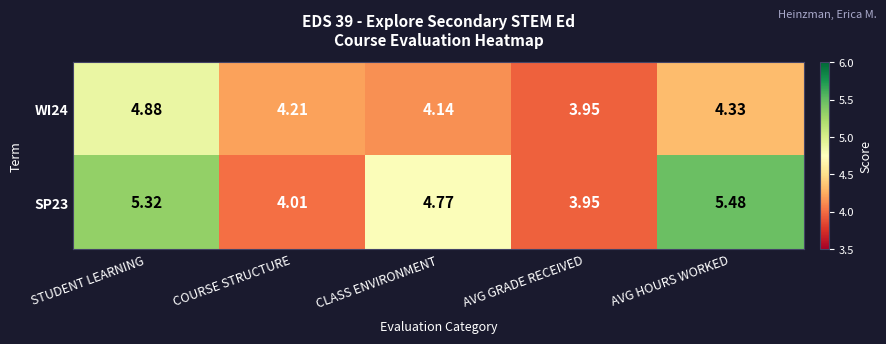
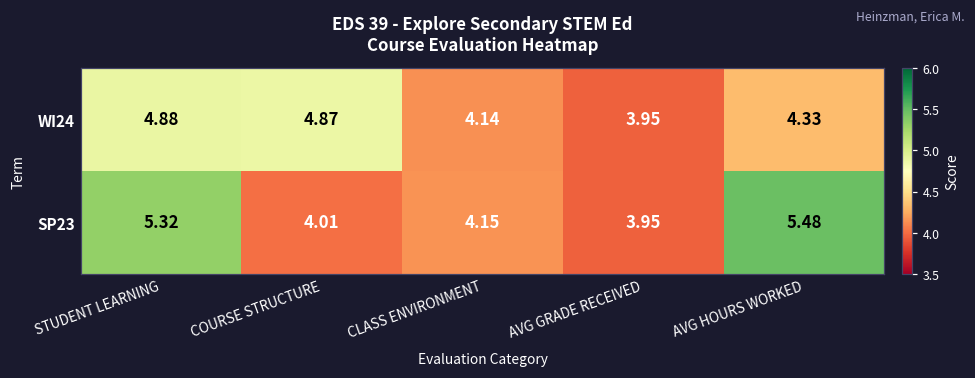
WI24, COURSE STRUCTURE: 4.21 -> 4.87
SP23, CLASS ENVIRONMENT: 4.77 -> 4.15
